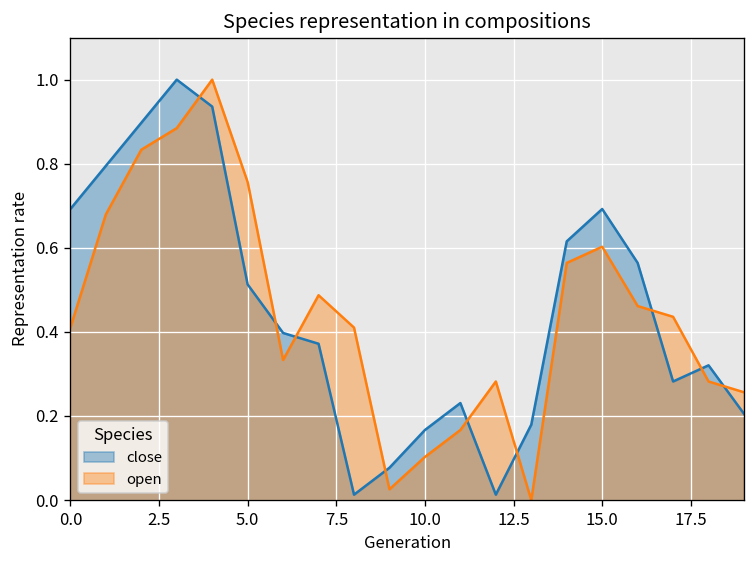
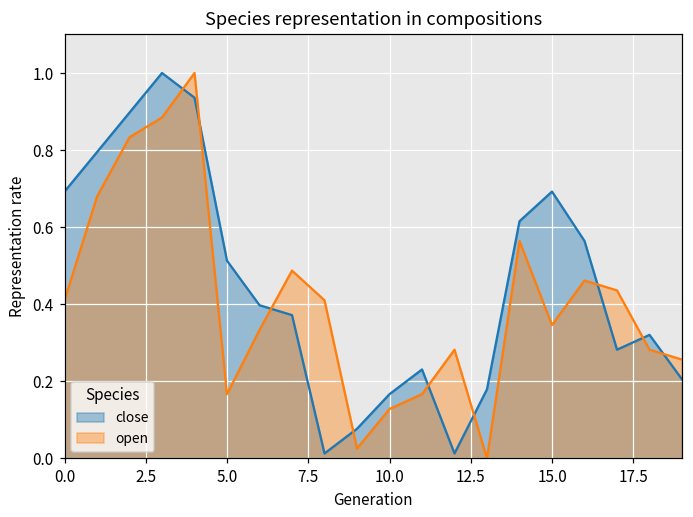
open, 5.0: 0.76 -> 0.17
open, 10.0: 0.10 -> 0.13
open, 15.0: 0.60 -> 0.35
